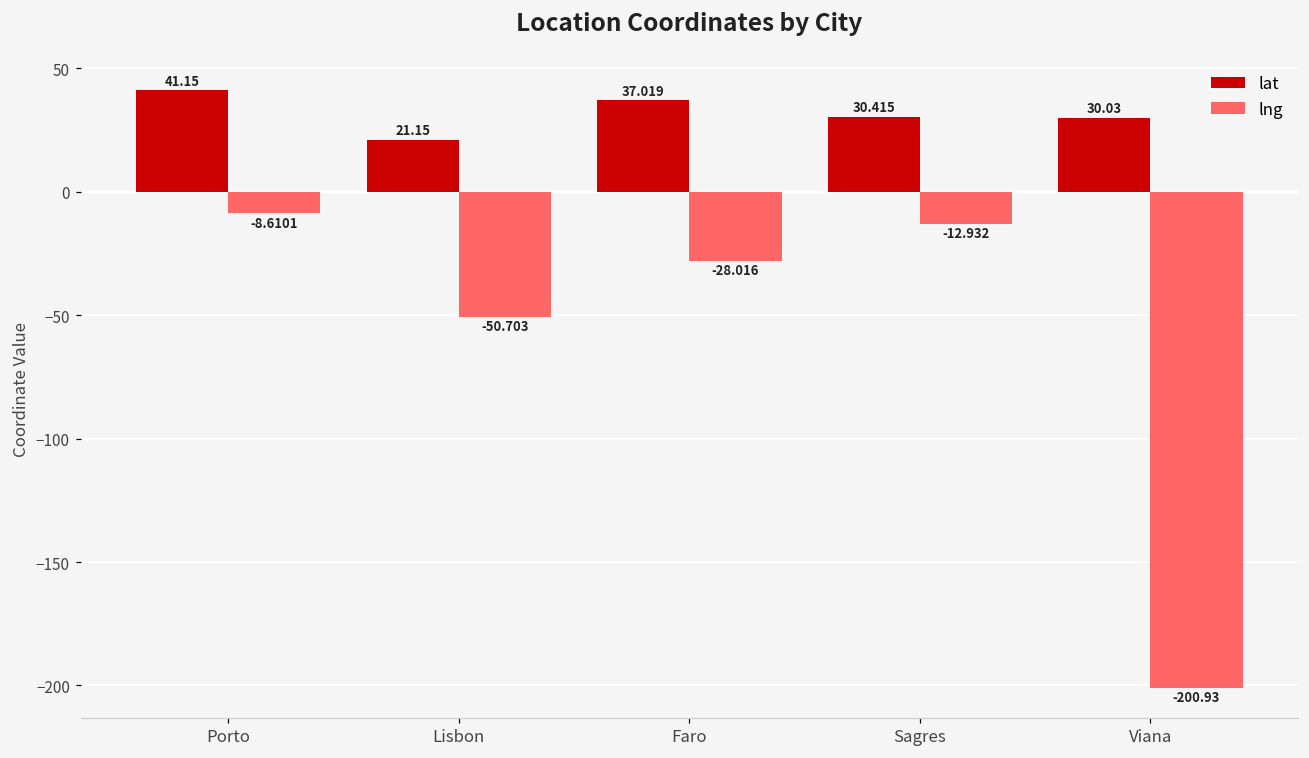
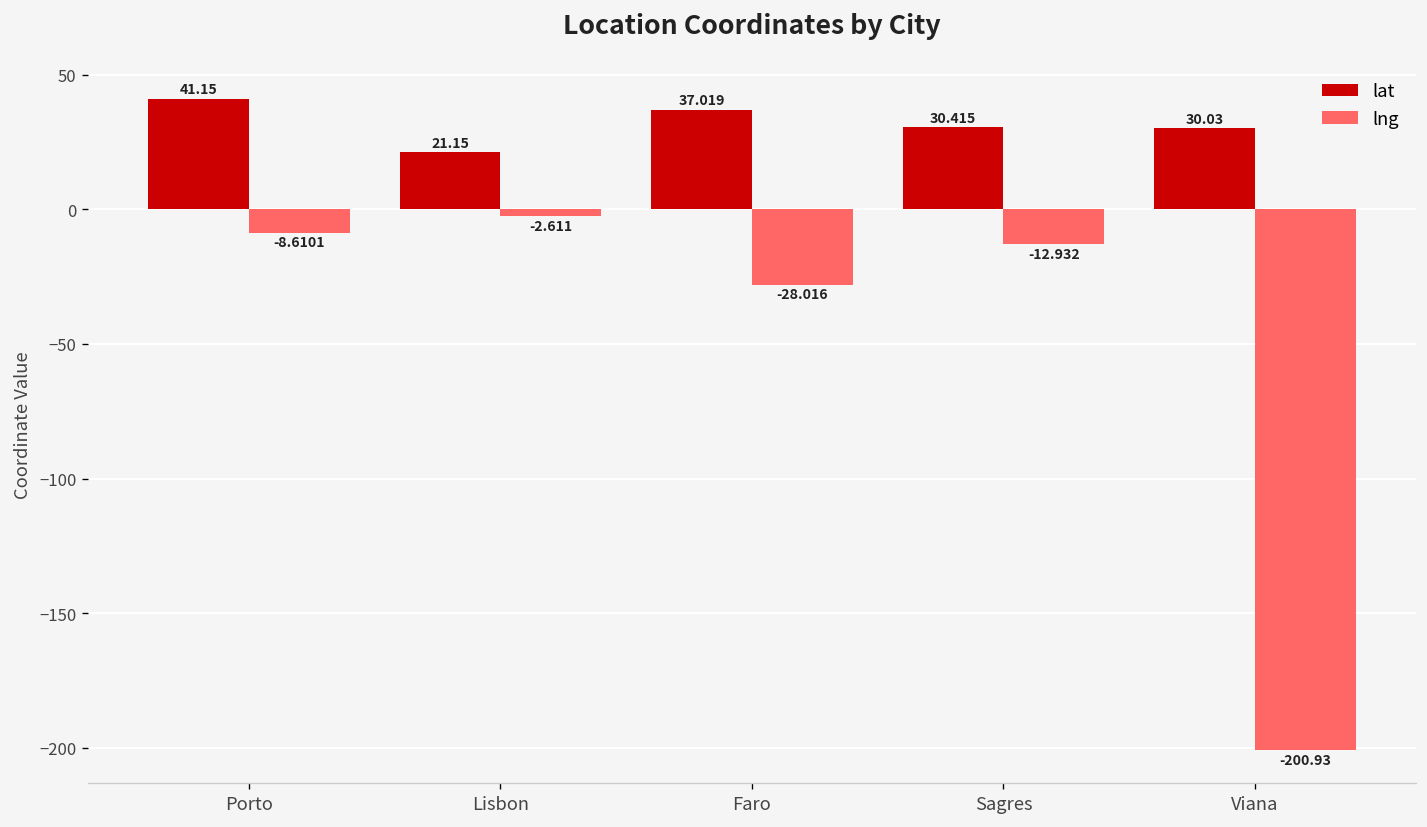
lng, Lisbon: -50.703 -> -2.611
